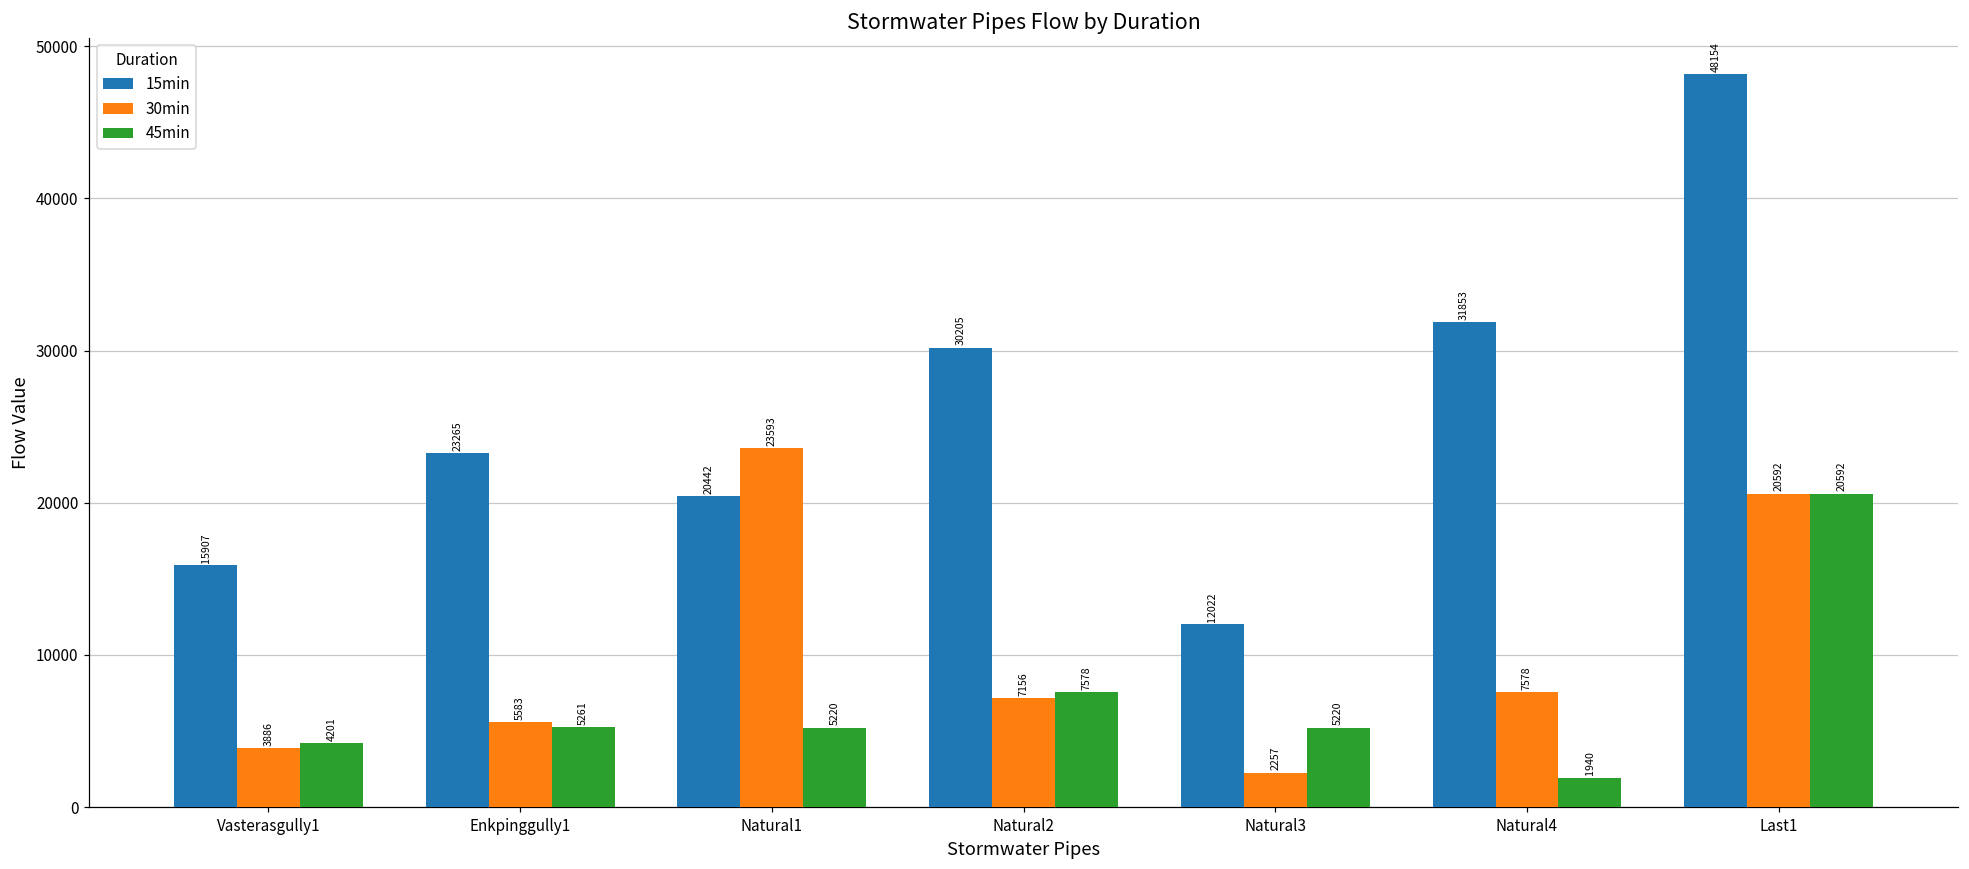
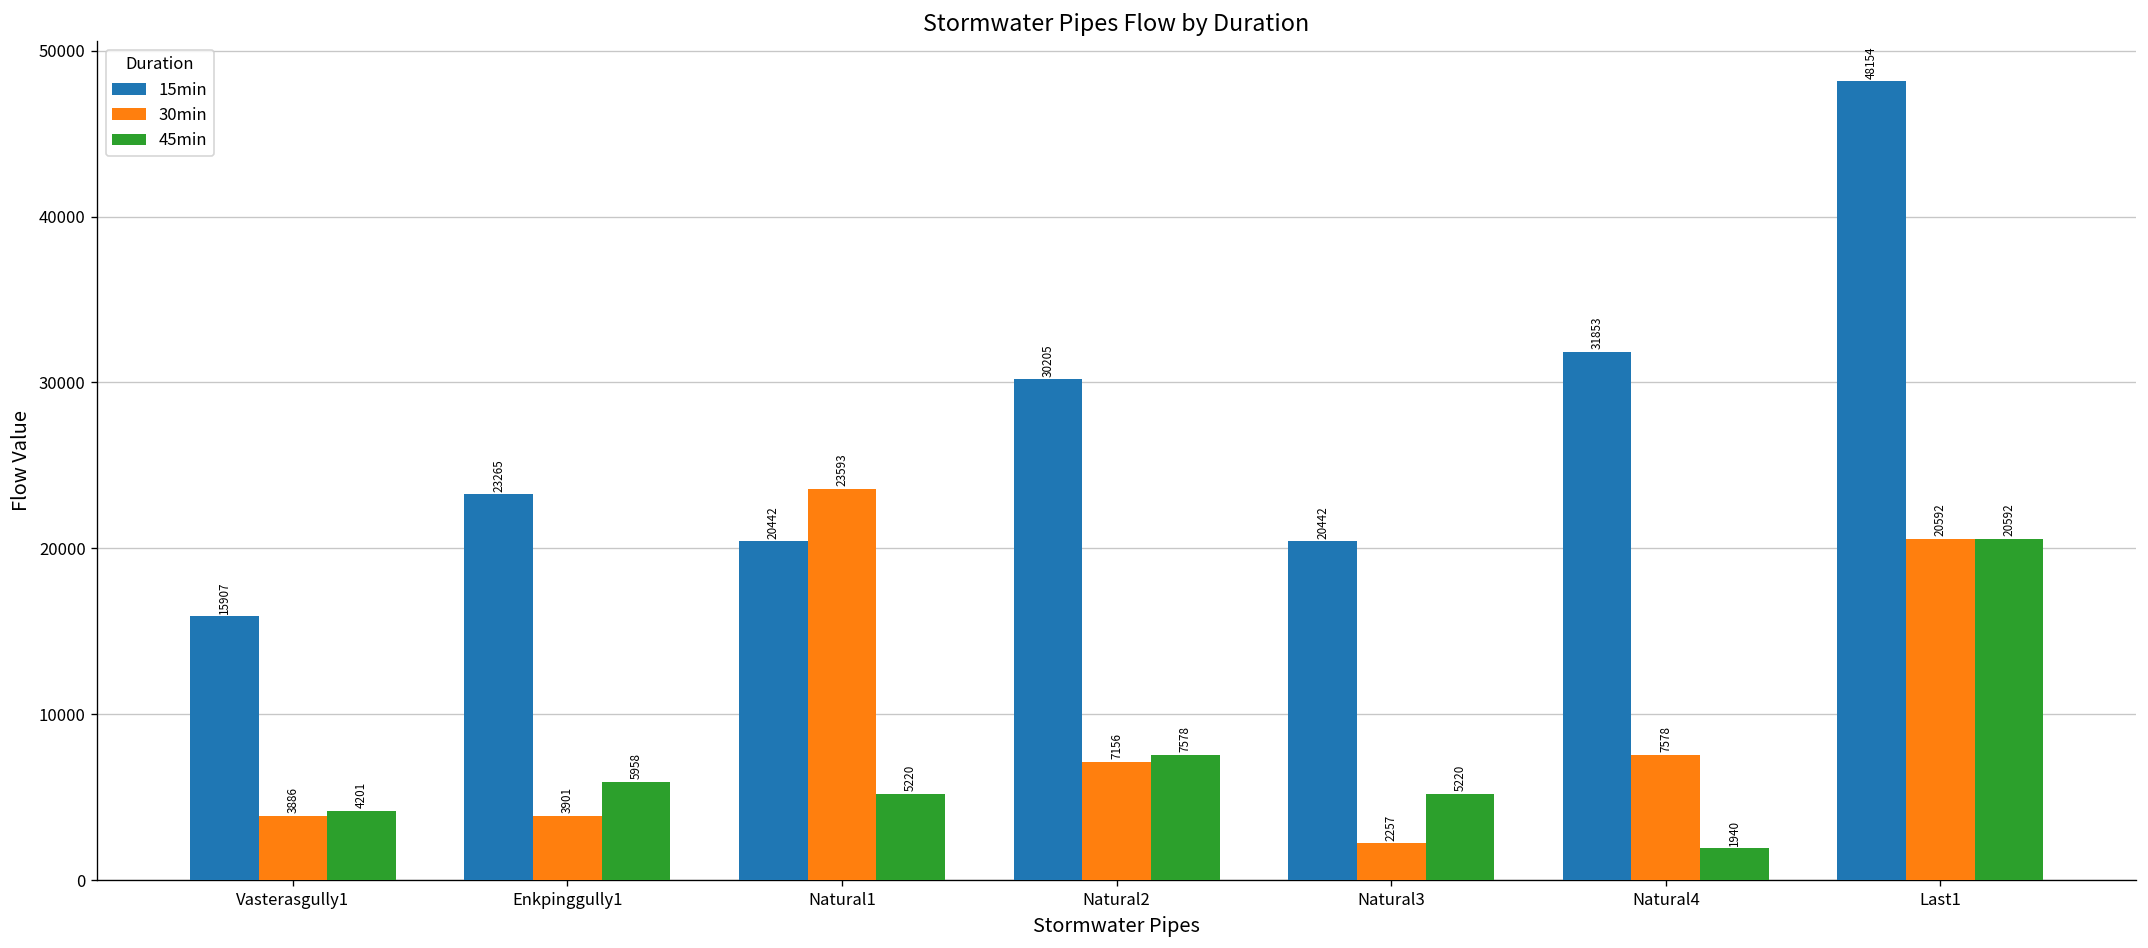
30min, Enkpinggully1: 5583 -> 3901
45min, Enkpinggully1: 5261 -> 5958
15min, Natural3: 12022 -> 20442
